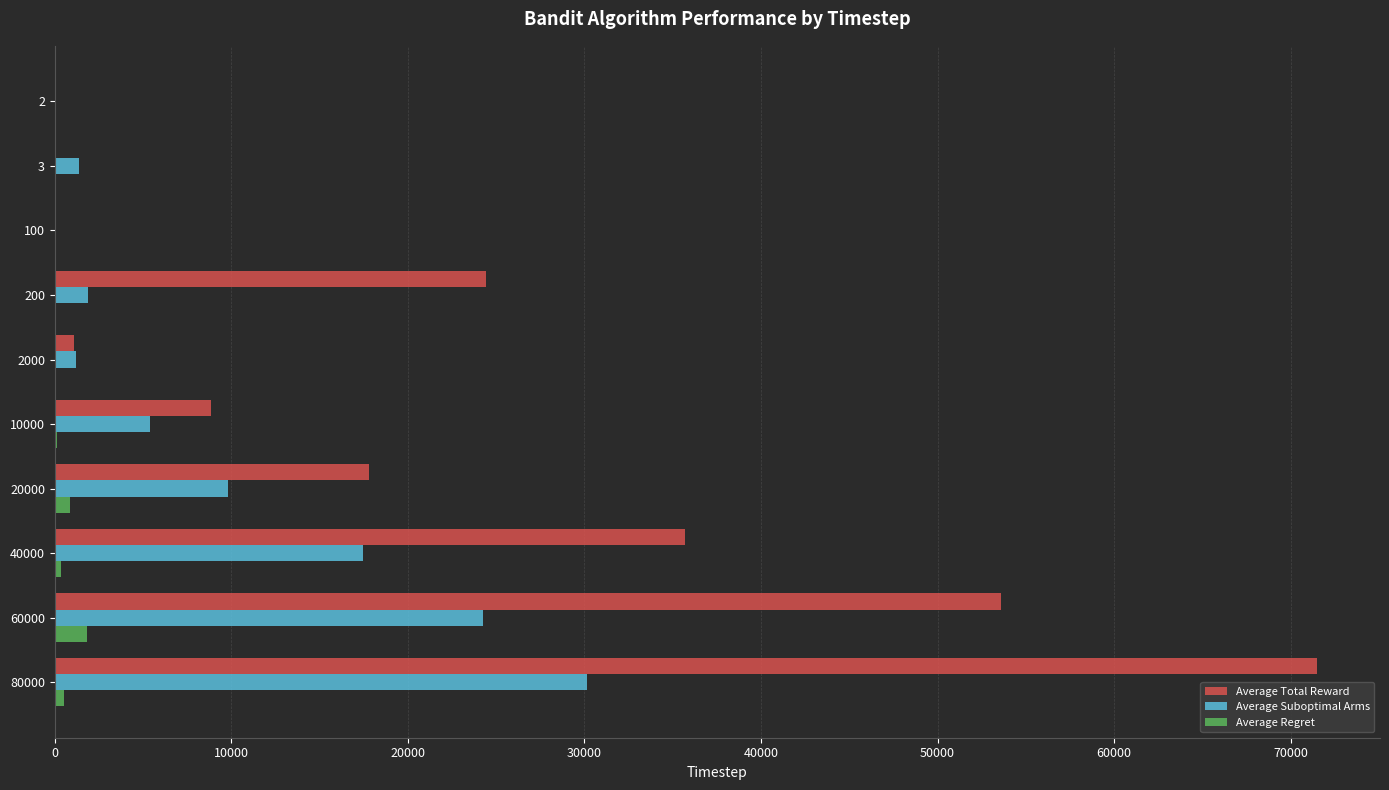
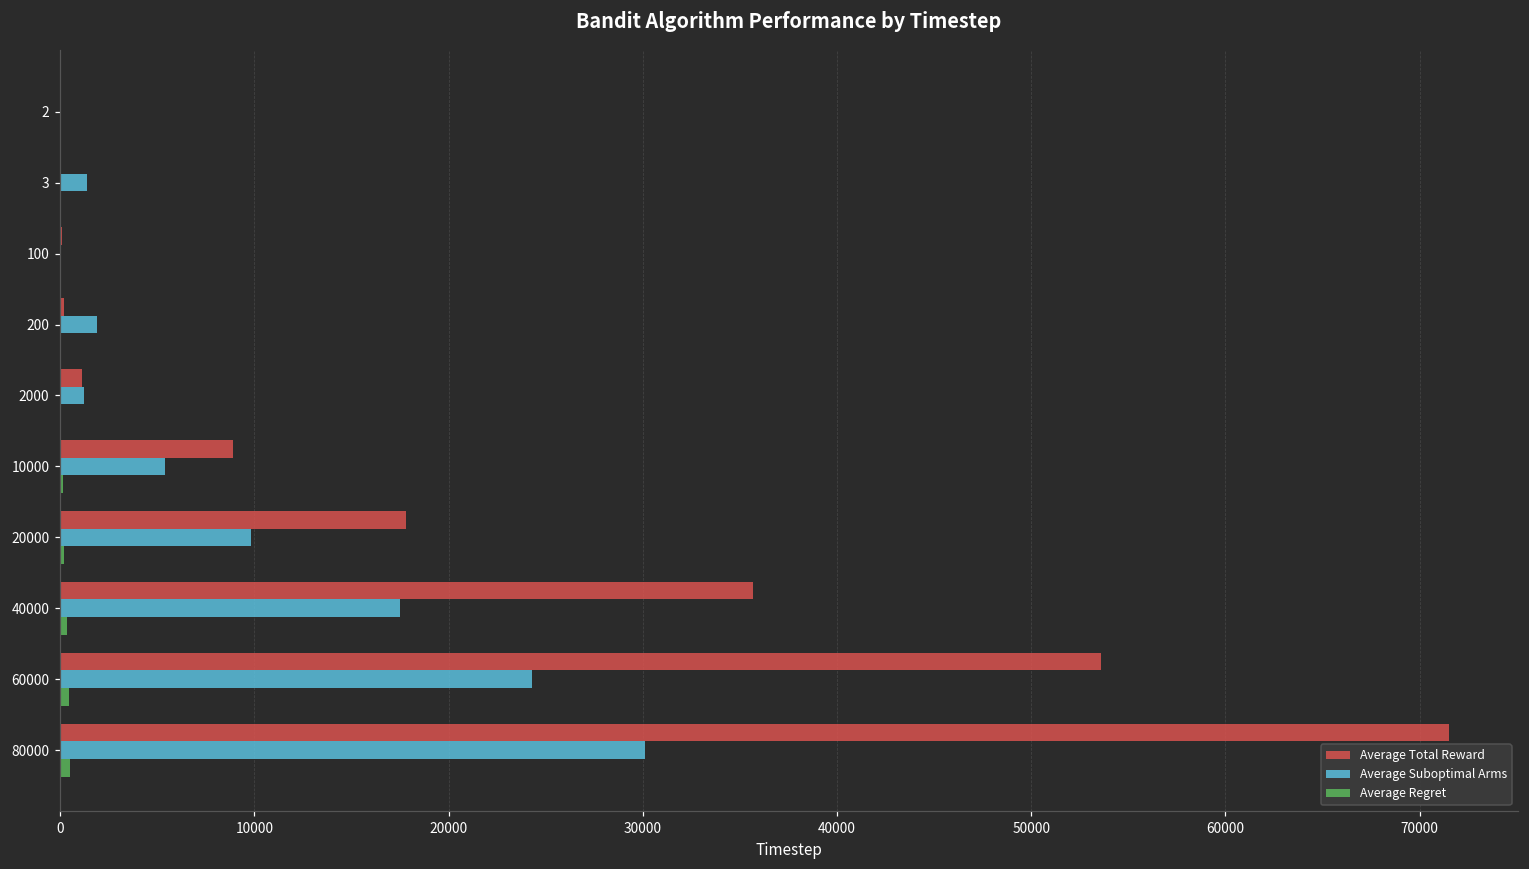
Average Total Reward, 200: 24400 -> 200
Average Regret, 20000: 900 -> 200
Average Regret, 60000: 1800 -> 400
